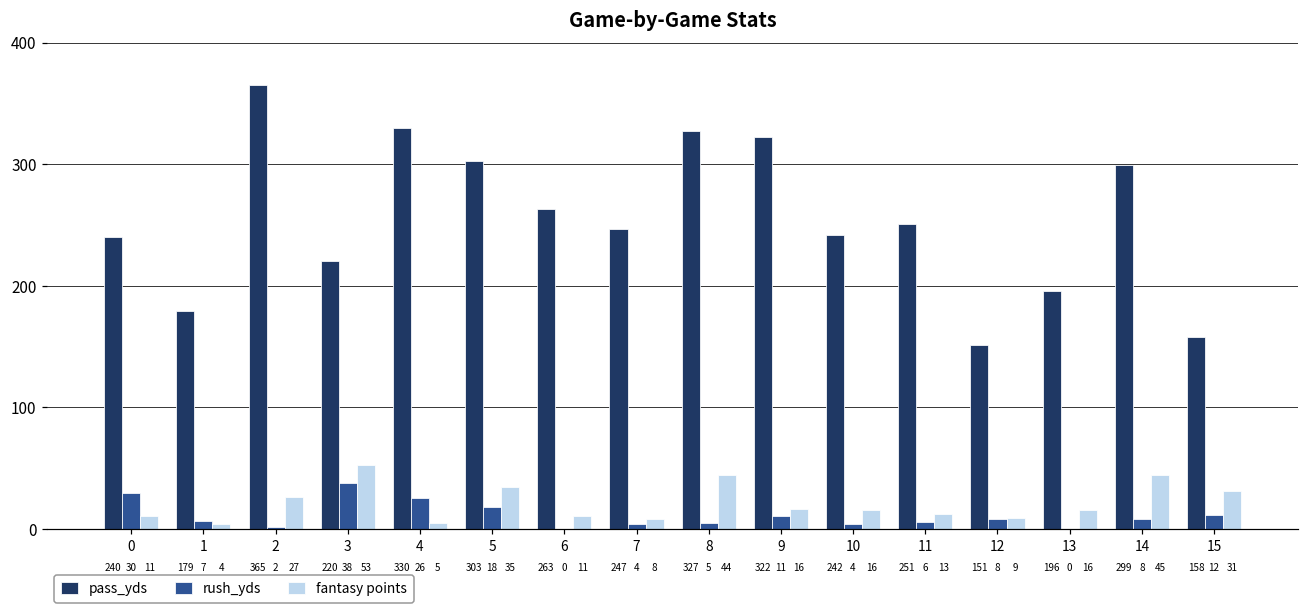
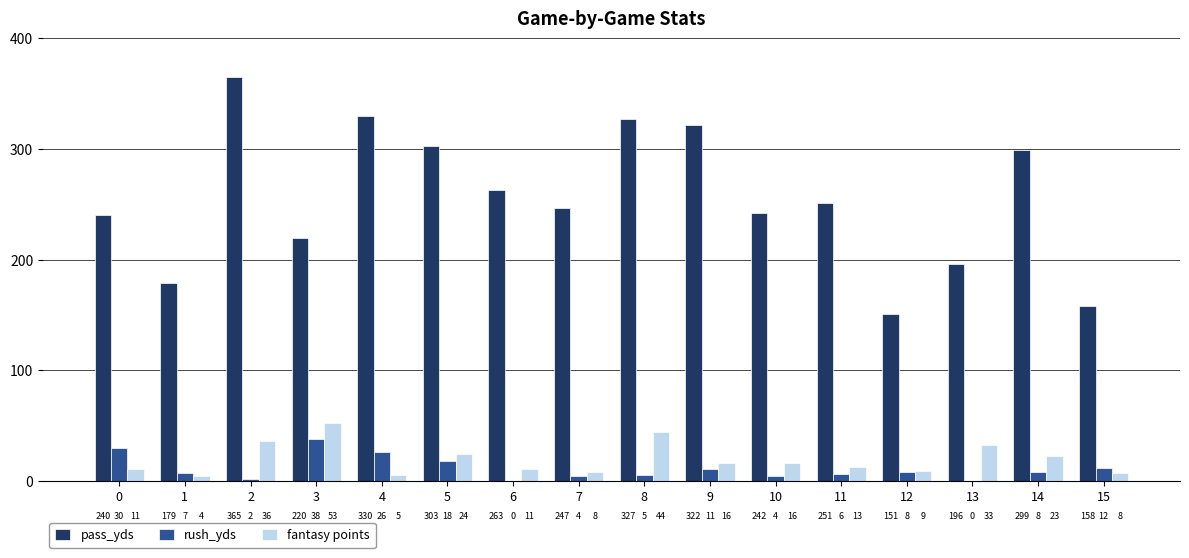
fantasy points, 2: 27 -> 36
fantasy points, 5: 35 -> 24
fantasy points, 13: 16 -> 33
fantasy points, 14: 45 -> 23
fantasy points, 15: 31 -> 8
